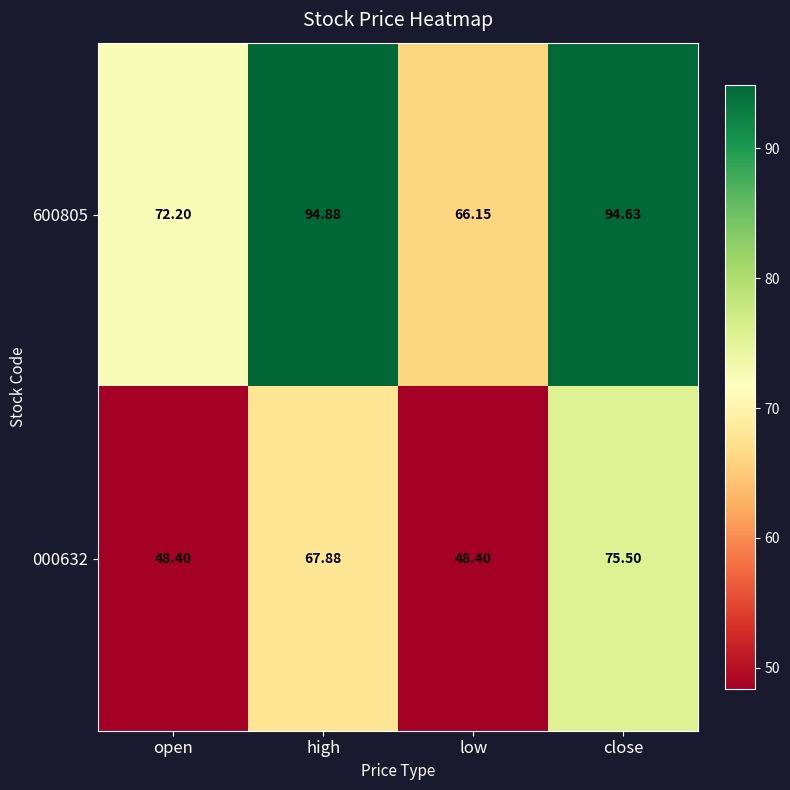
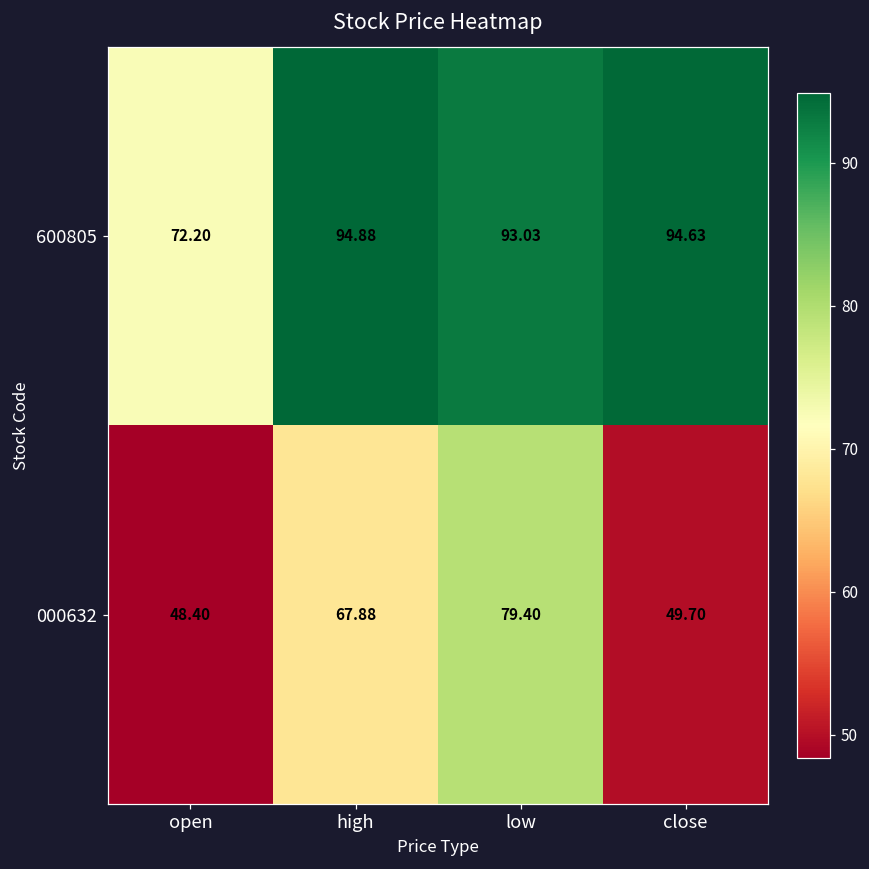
600805, low: 66.15 -> 93.03
000632, low: 48.40 -> 79.40
000632, close: 75.50 -> 49.70
